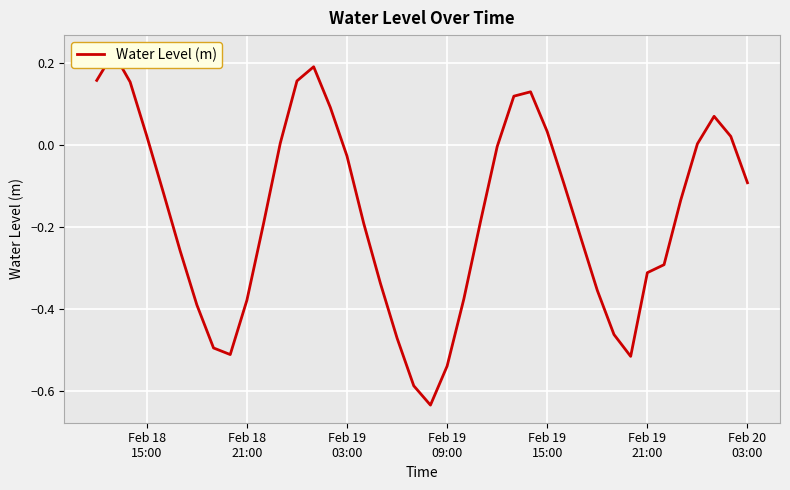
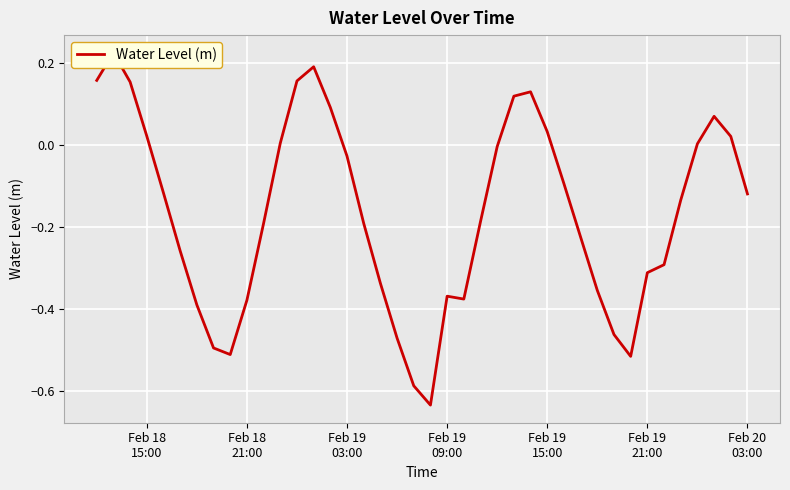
Feb 19 09:00: -0.54 -> -0.37
Feb 20 03:00: -0.09 -> -0.12
